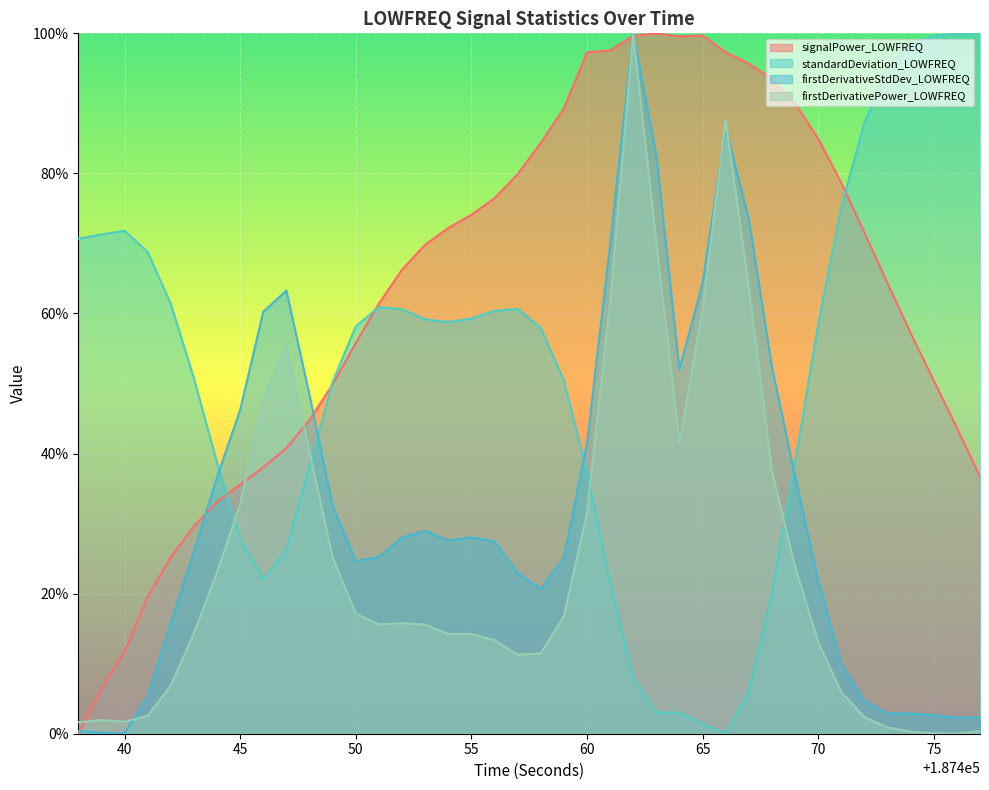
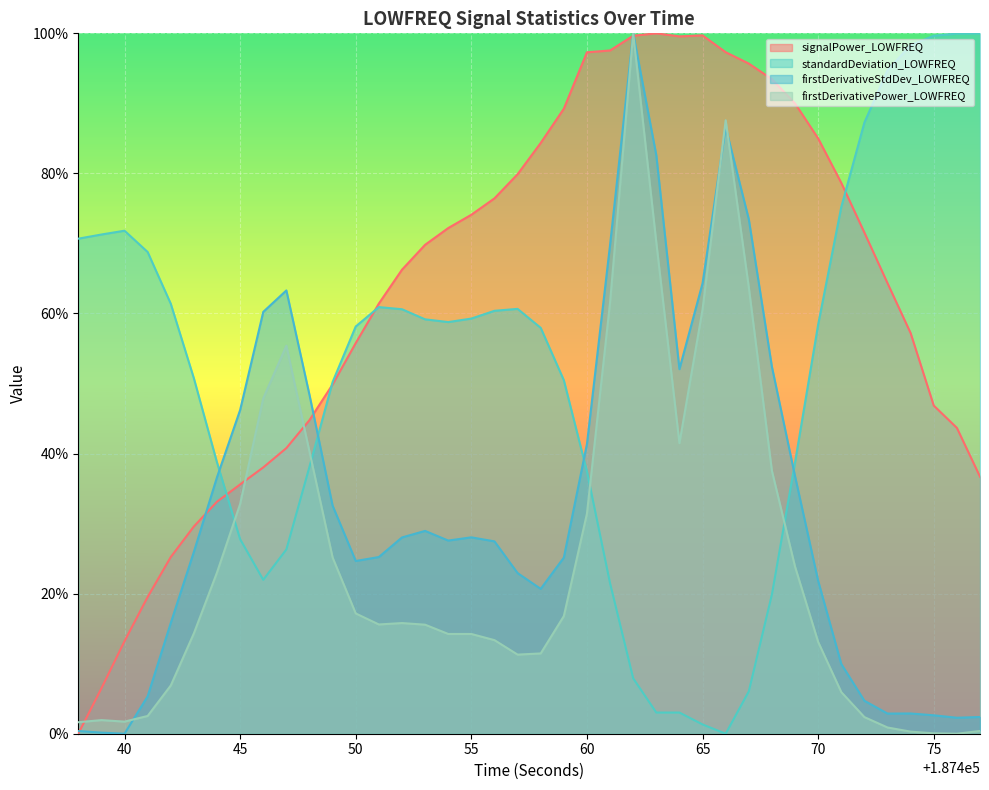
signalPower_LOWFREQ, 40: 12% -> 13%
signalPower_LOWFREQ, 75: 50% -> 47%
